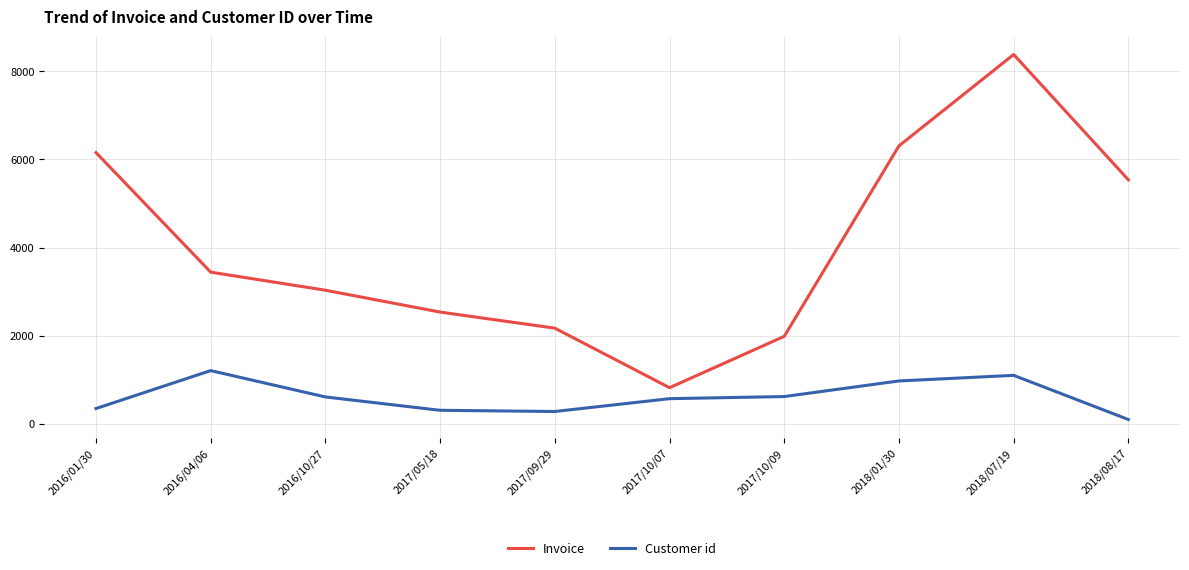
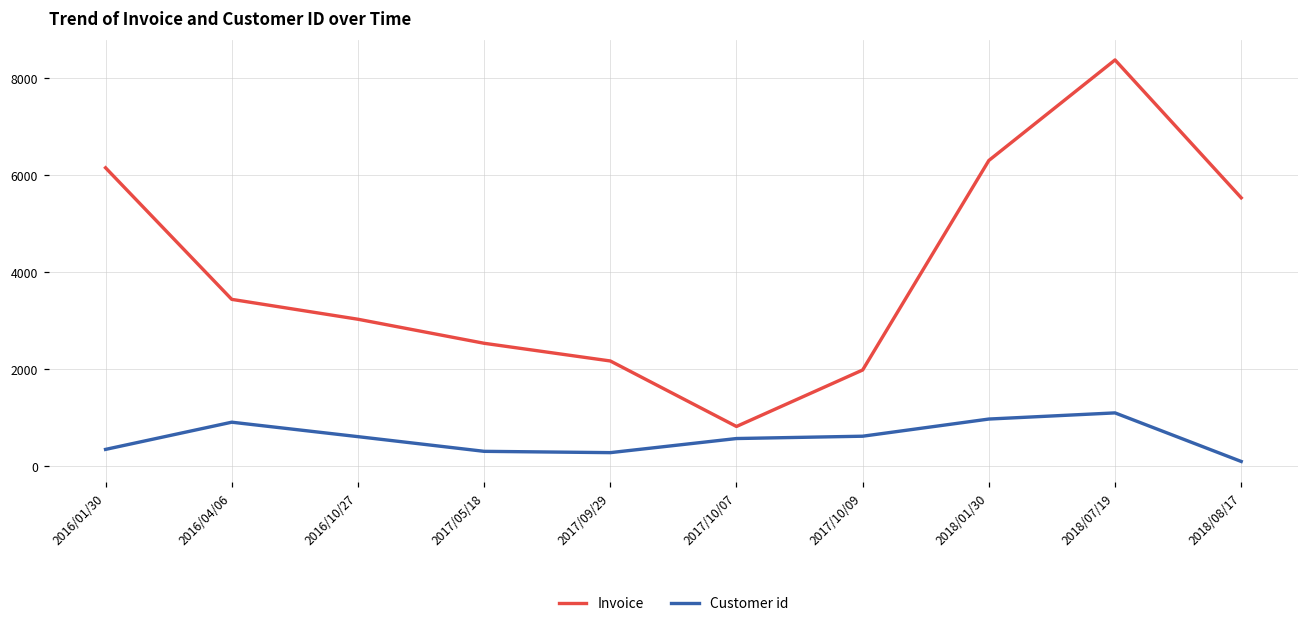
Customer id, 2016/04/06: 1200 -> 900
